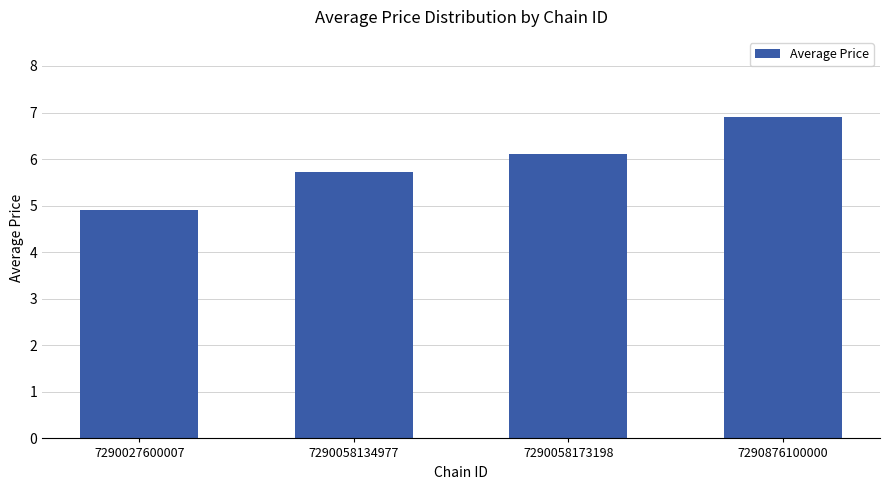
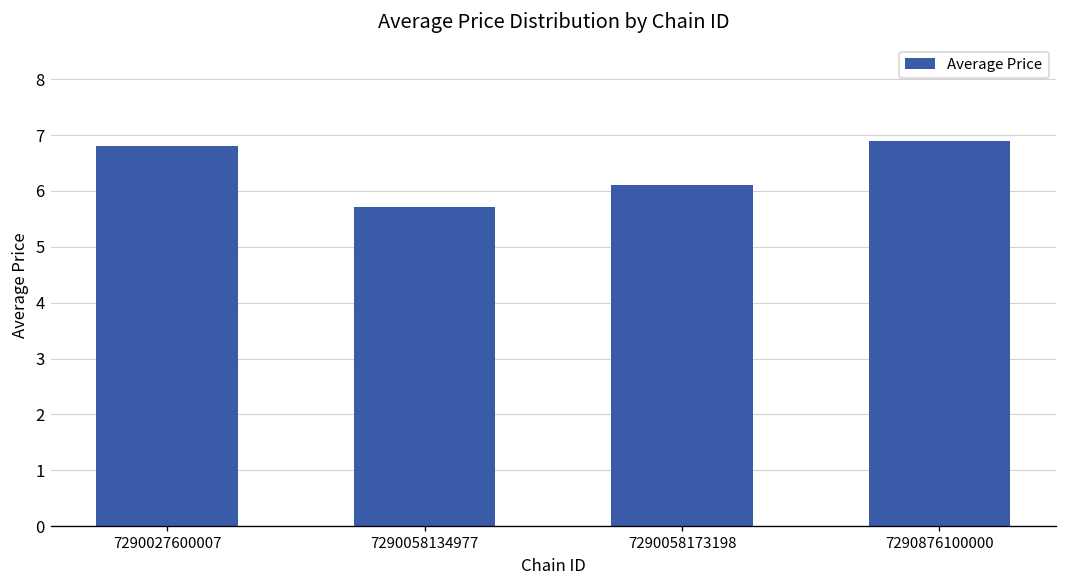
7290027600007: 4.9 -> 6.8
